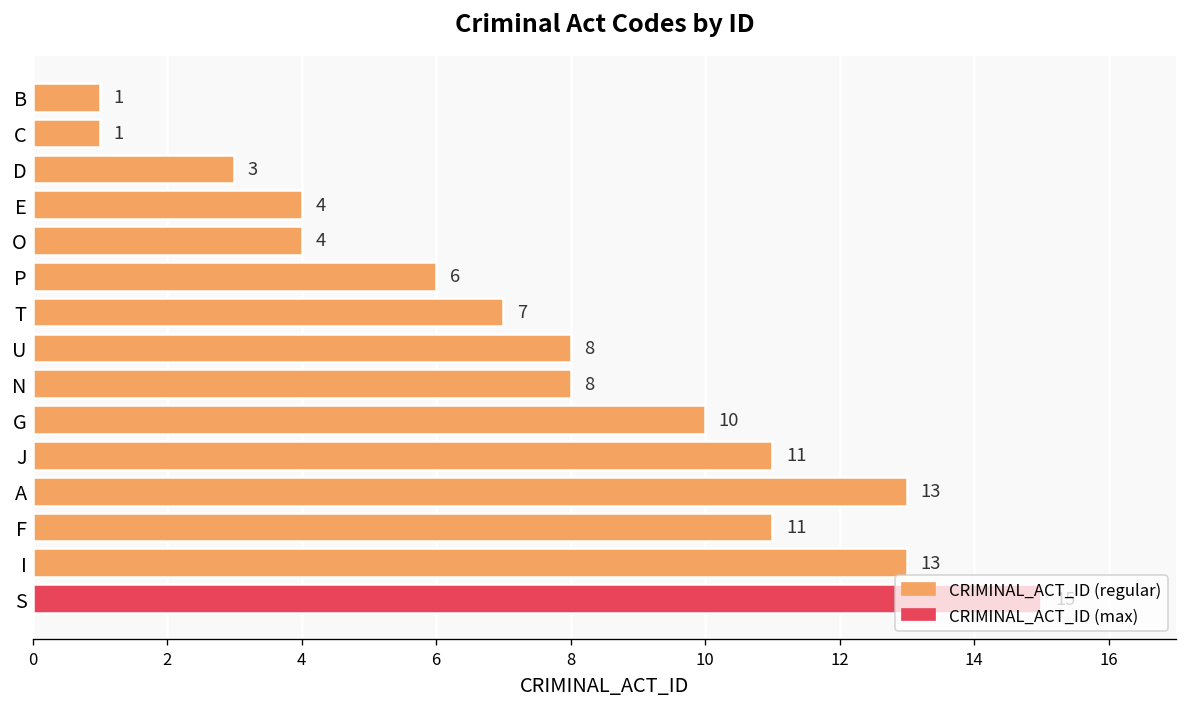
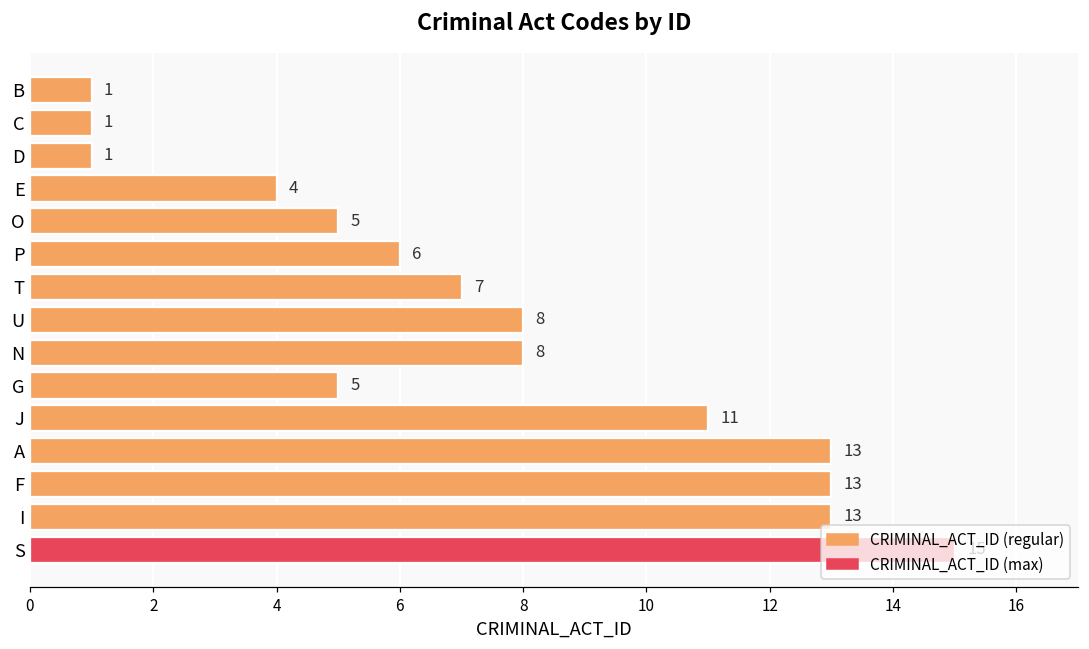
D: 3 -> 1
O: 4 -> 5
G: 10 -> 5
F: 11 -> 13
